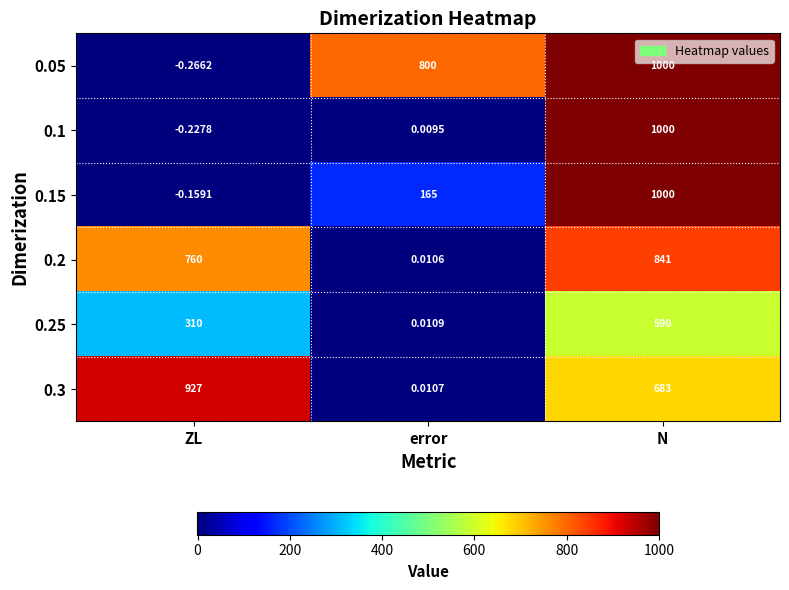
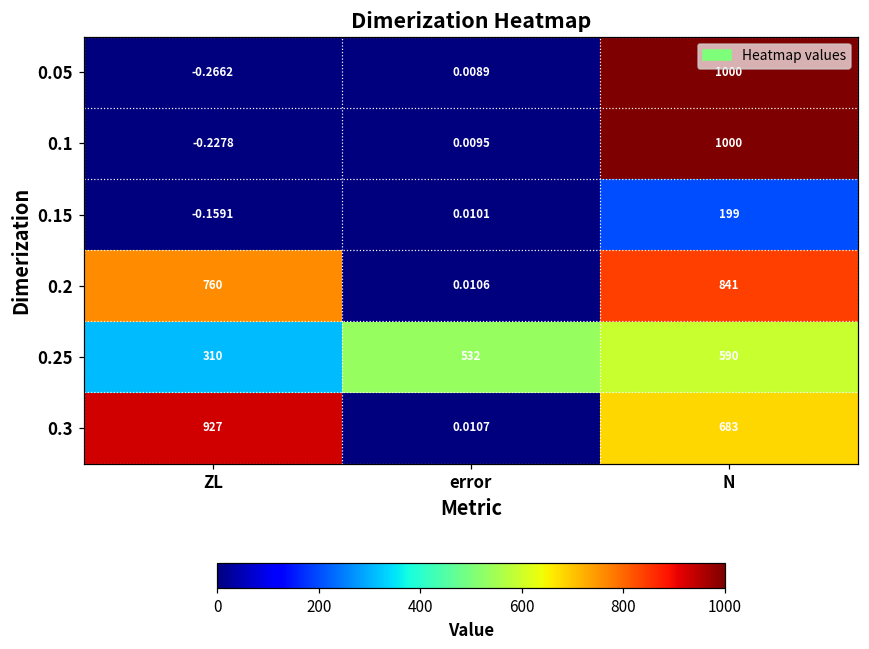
0.05, error: 800 -> 0.0089
0.15, error: 165 -> 0.0101
0.15, N: 1000 -> 199
0.25, error: 0.0109 -> 532
